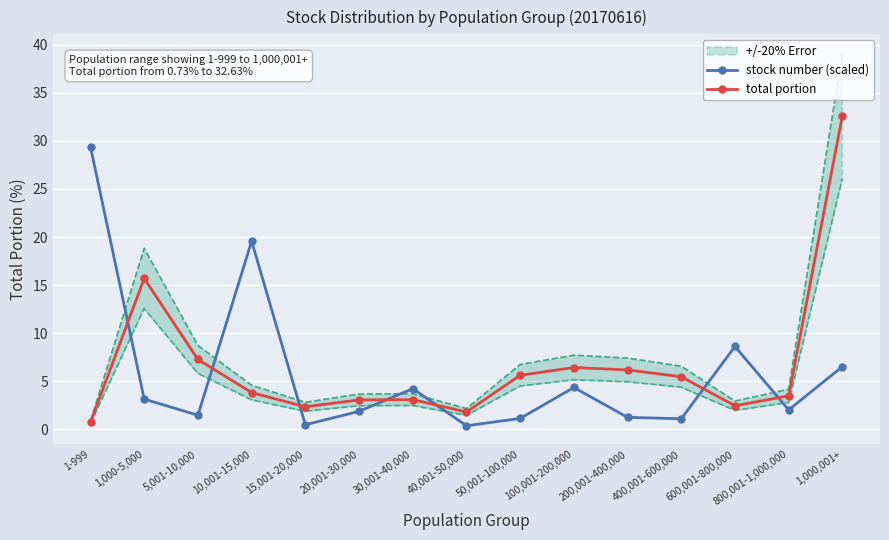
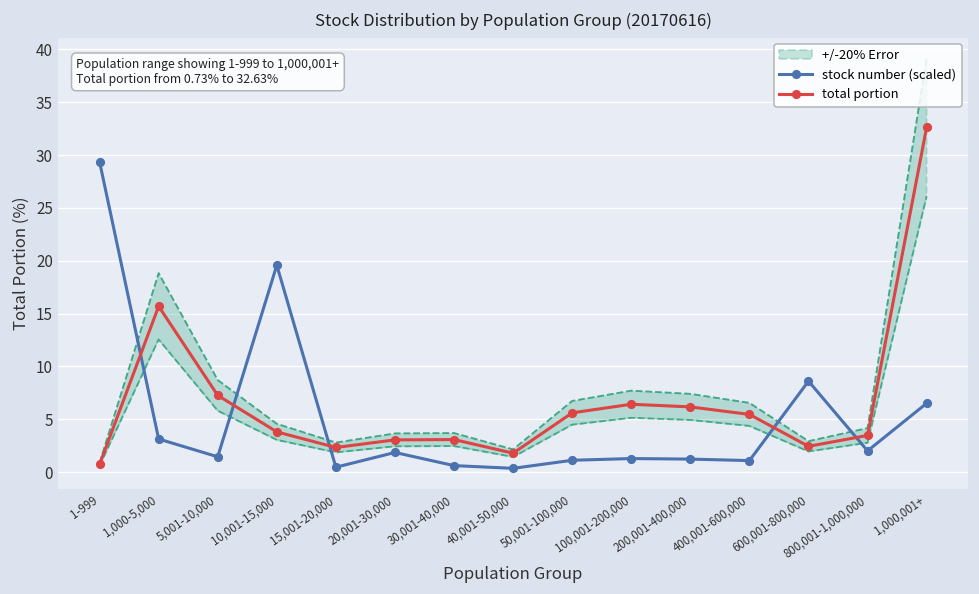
stock number (scaled), 30,001-40,000: 4 -> 1
stock number (scaled), 100,001-200,000: 4 -> 1
